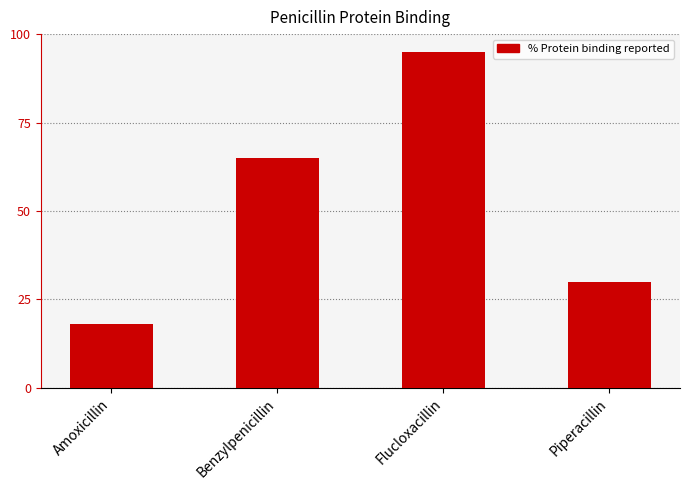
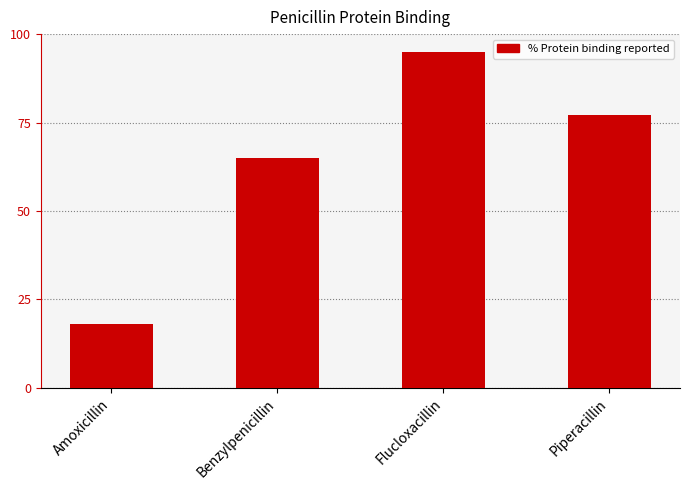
Piperacillin: 30 -> 77
